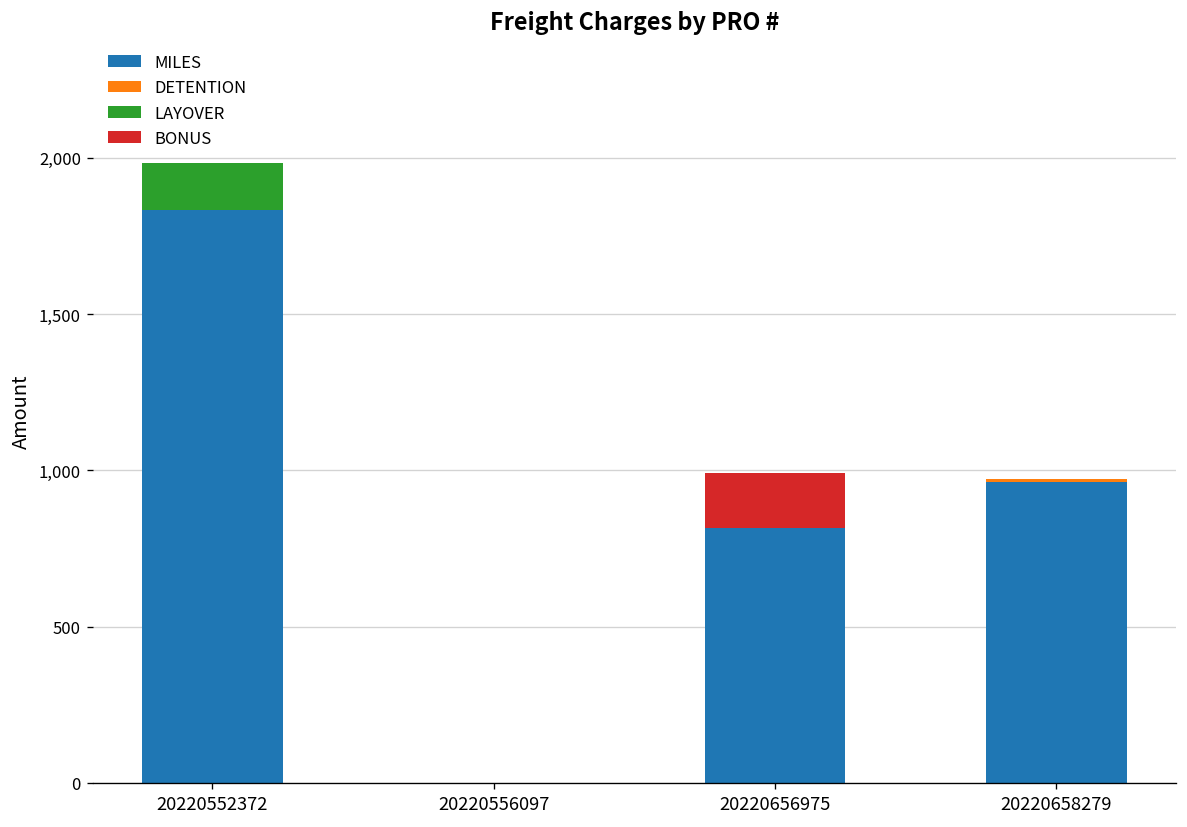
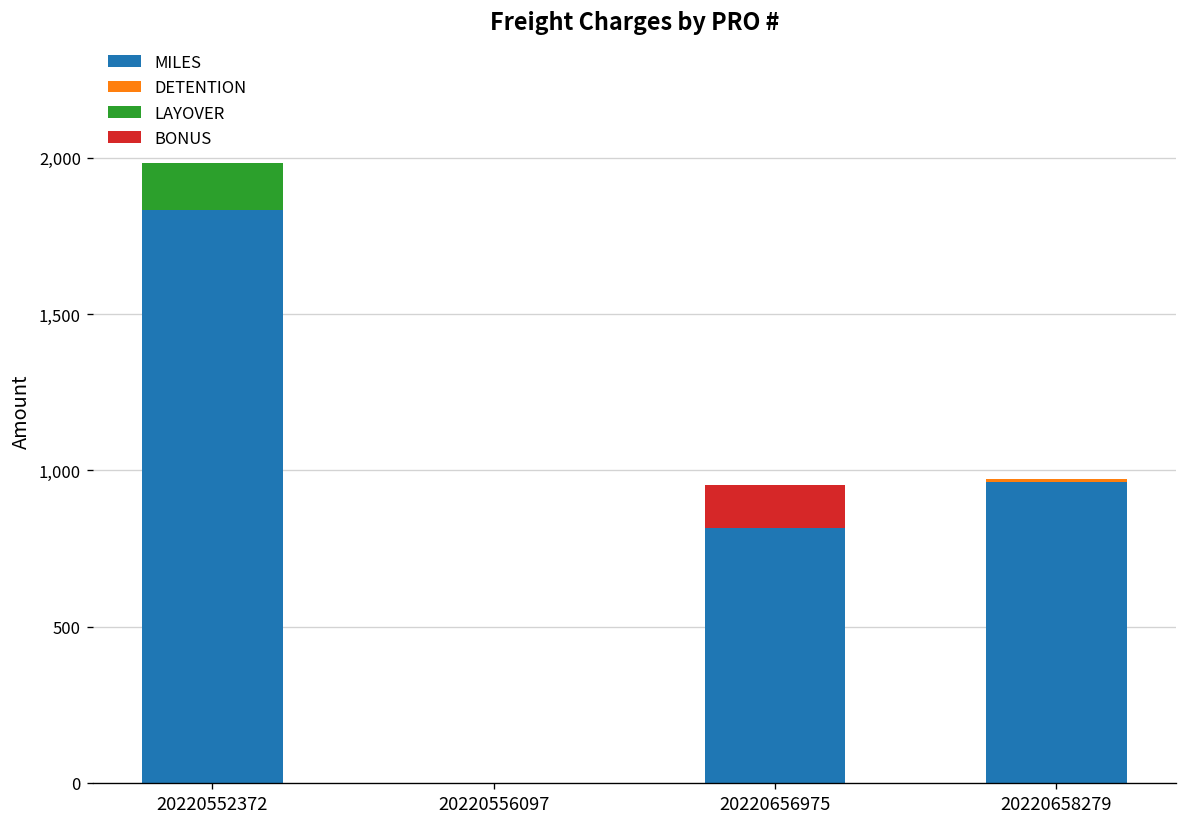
BONUS, 20220656975: 180 -> 140
